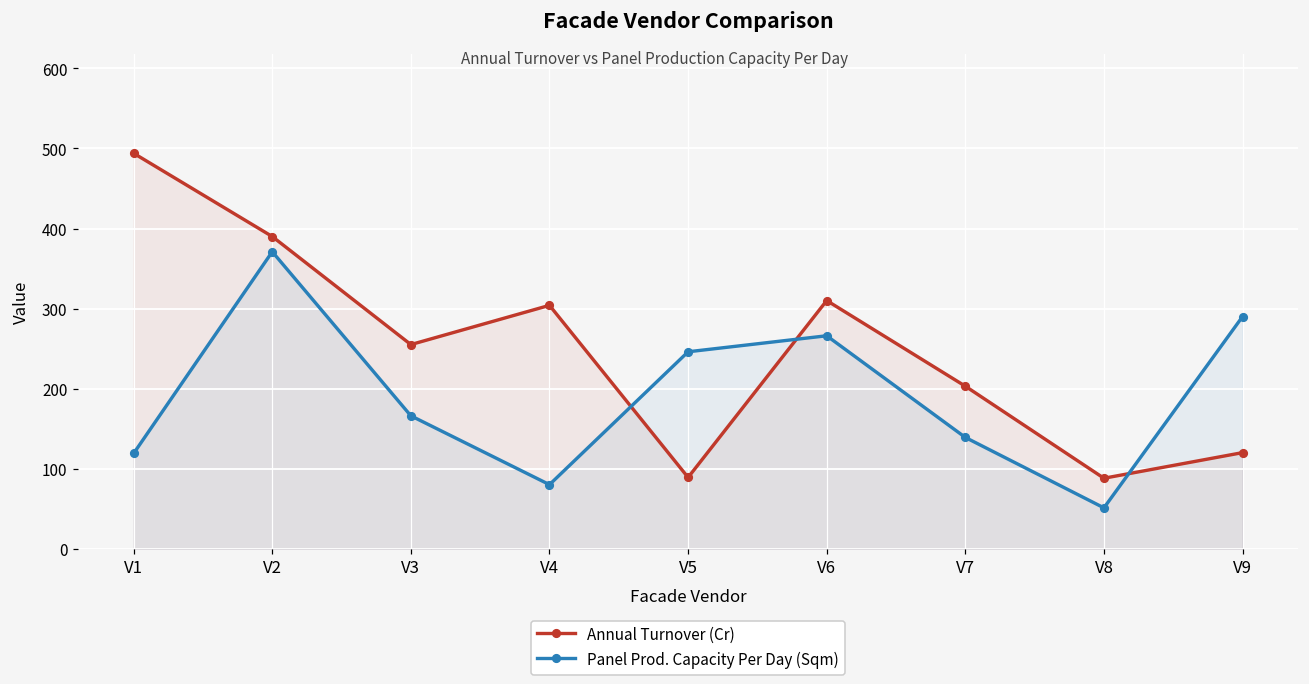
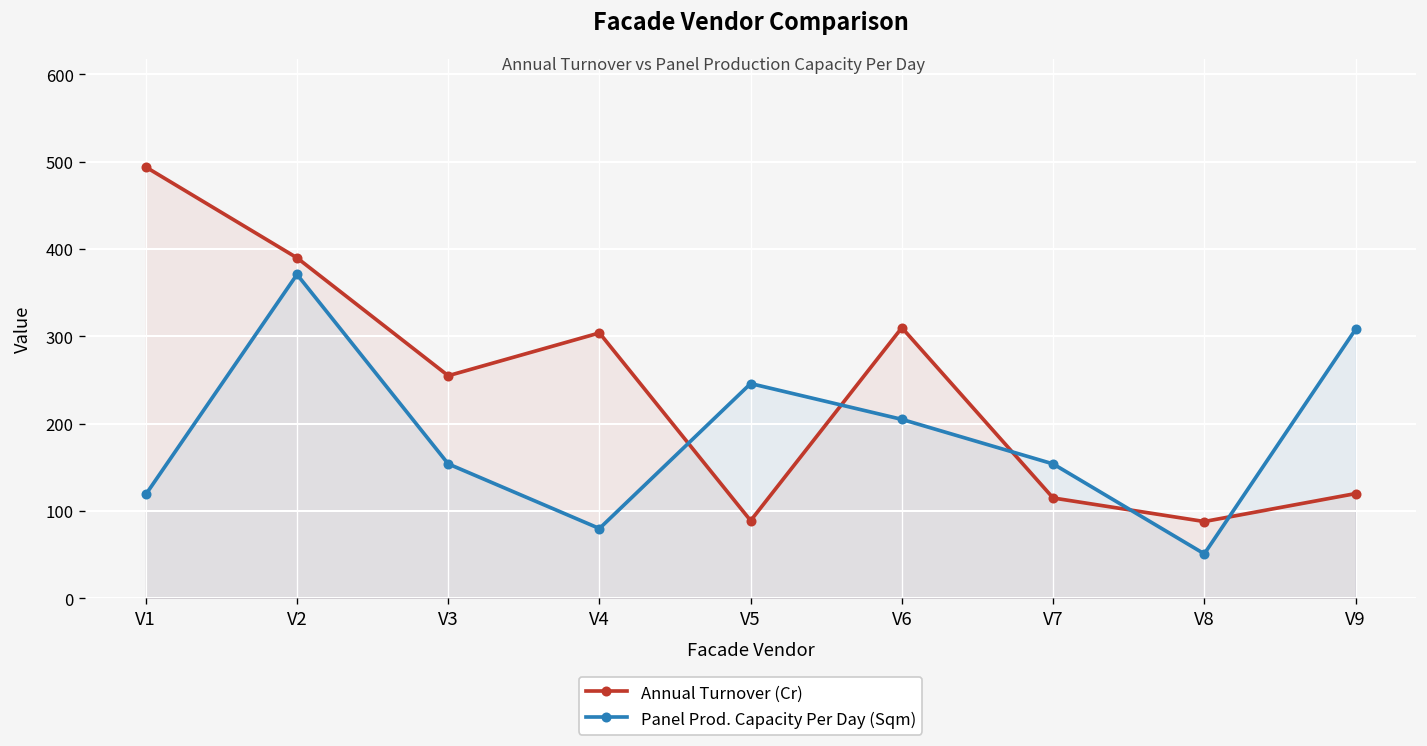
Panel Prod. Capacity Per Day (Sqm), V3: 170 -> 150
Panel Prod. Capacity Per Day (Sqm), V6: 270 -> 210
Annual Turnover (Cr), V7: 200 -> 120
Panel Prod. Capacity Per Day (Sqm), V7: 140 -> 150
Panel Prod. Capacity Per Day (Sqm), V9: 290 -> 310
